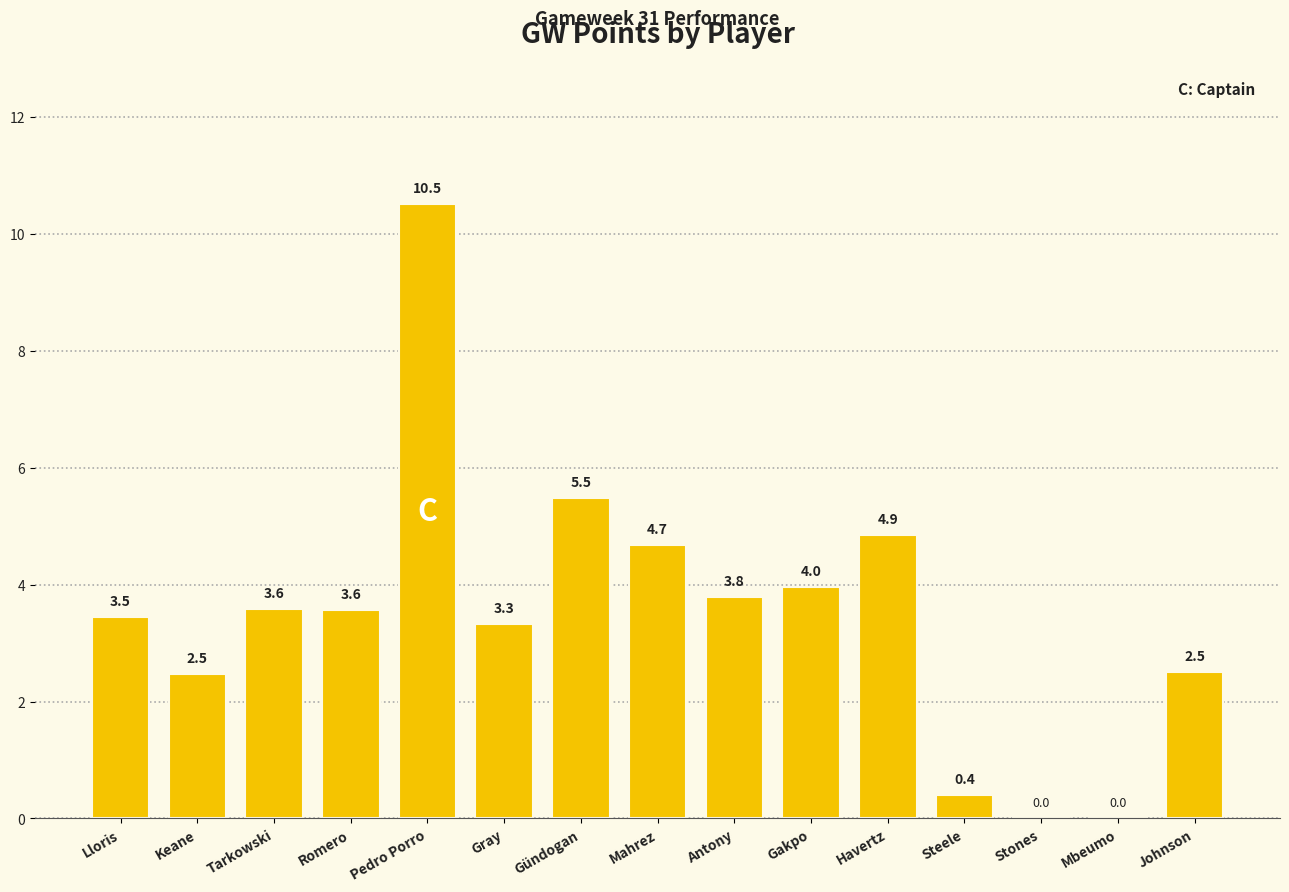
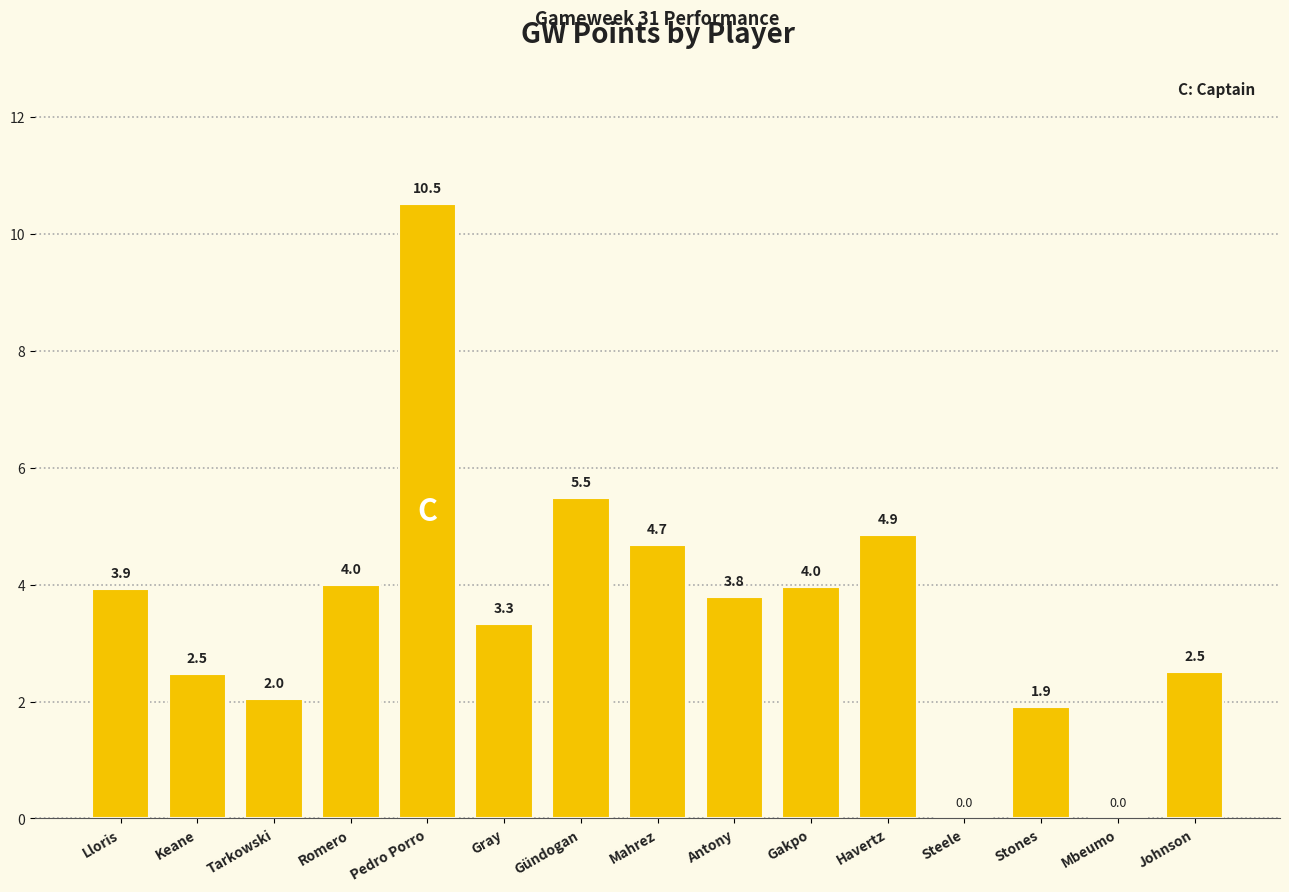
Lloris: 3.5 -> 3.9
Tarkowski: 3.6 -> 2.0
Romero: 3.6 -> 4.0
Steele: 0.4 -> 0.0
Stones: 0.0 -> 1.9
